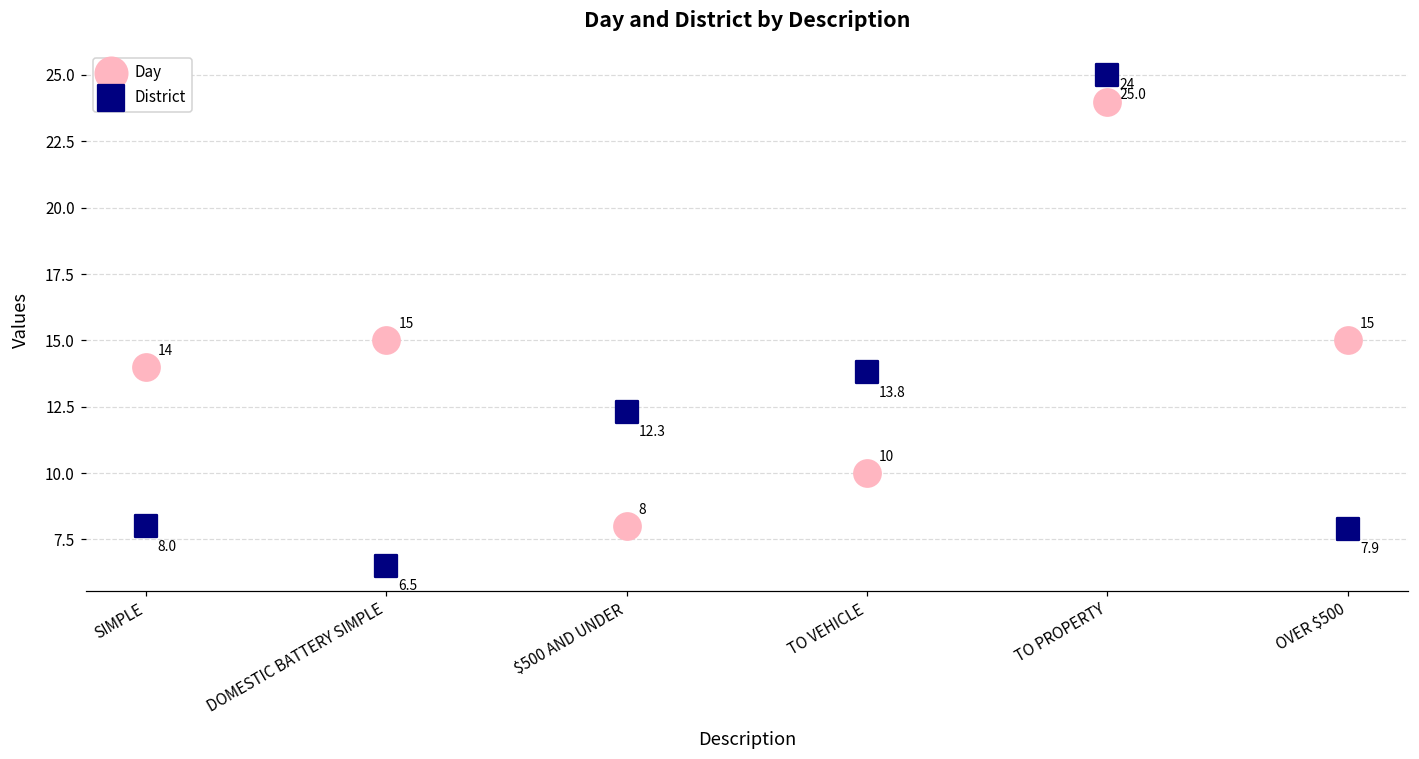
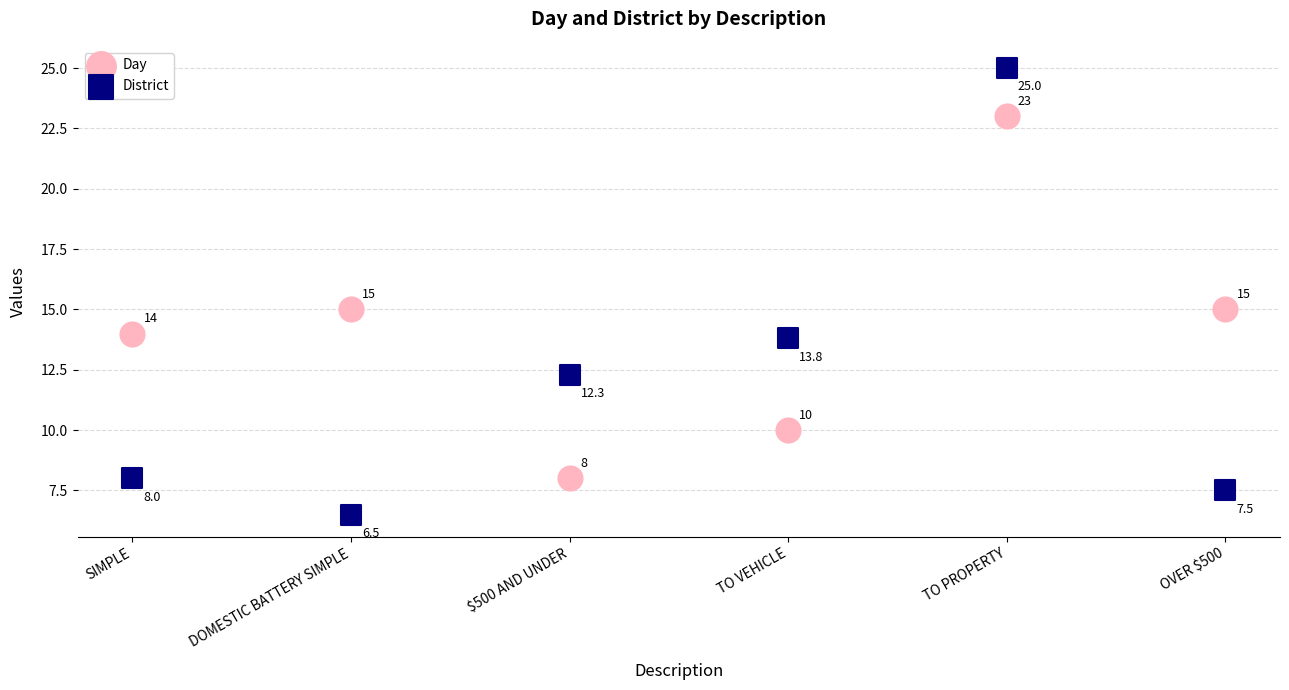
Day, TO PROPERTY: 24 -> 23
District, OVER $500: 7.9 -> 7.5
